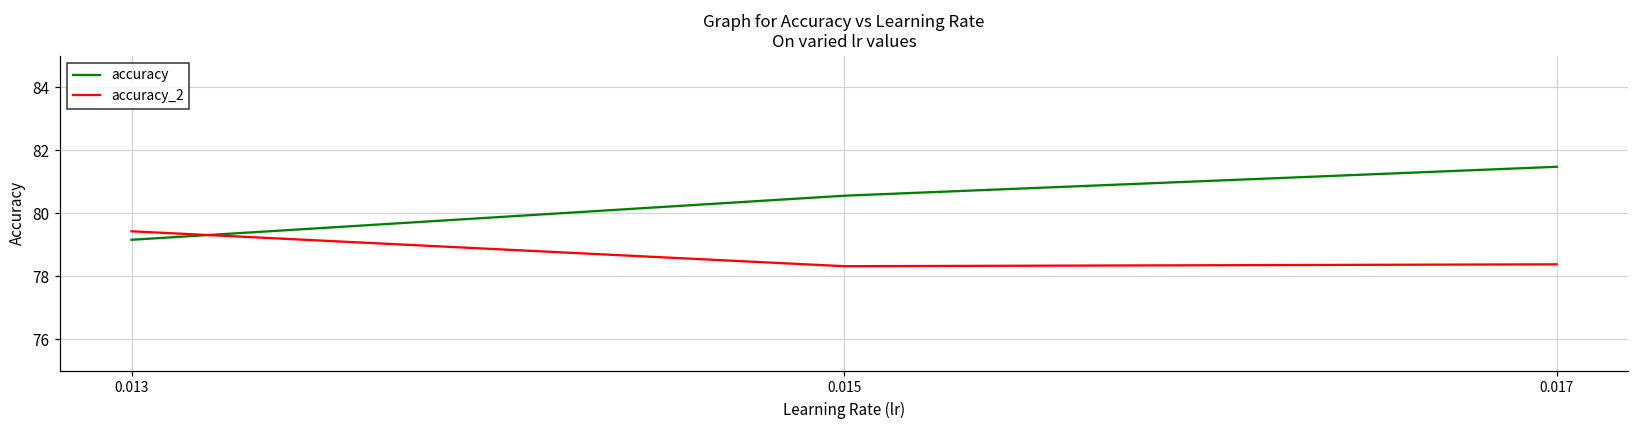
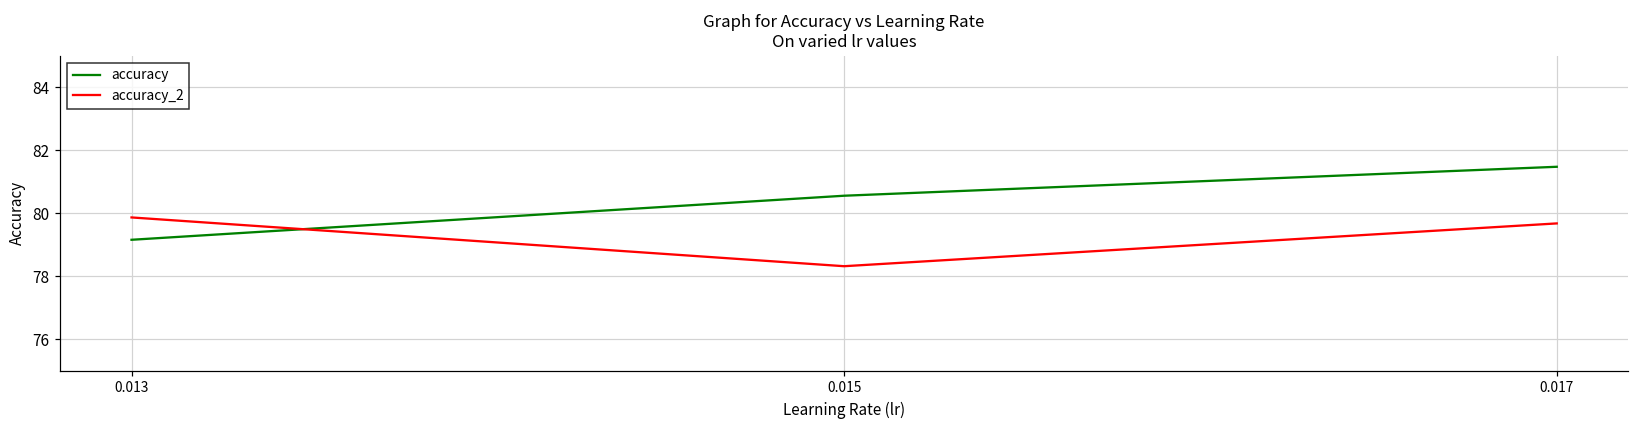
accuracy_2, 0.013: 79.4 -> 79.9
accuracy_2, 0.017: 78.4 -> 79.7
